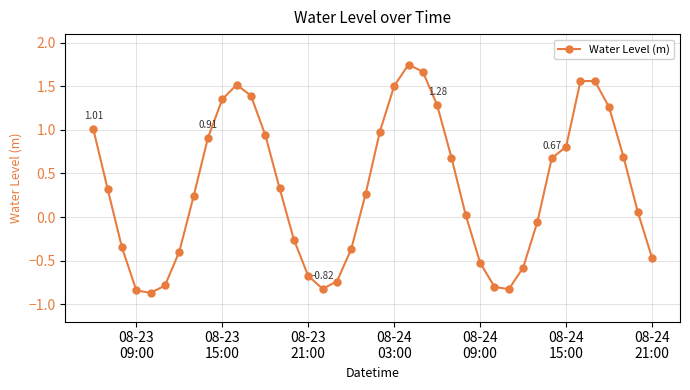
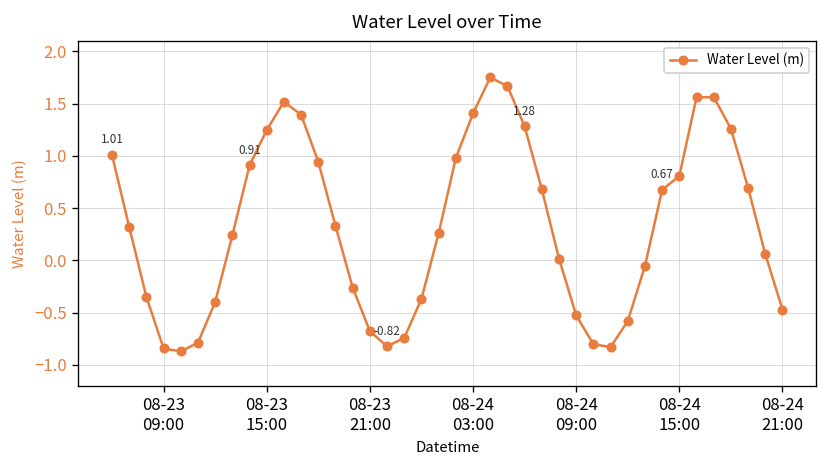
08-23 15:00: 1.4 -> 1.2
08-24 03:00: 1.5 -> 1.4
